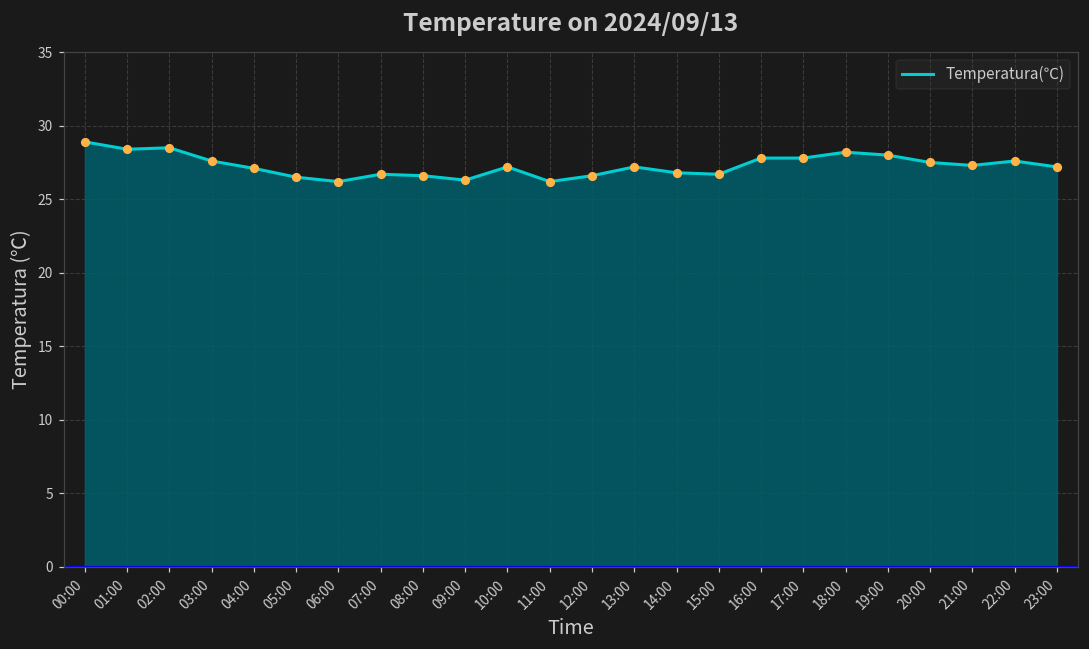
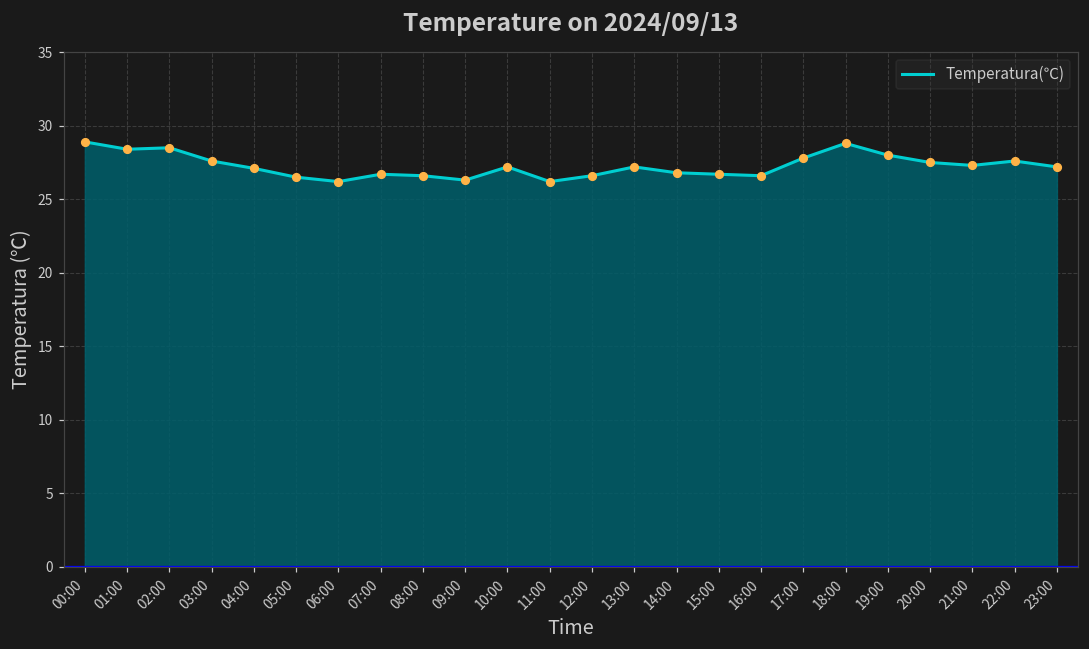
16:00: 27.8 -> 26.6
18:00: 28.2 -> 28.8
